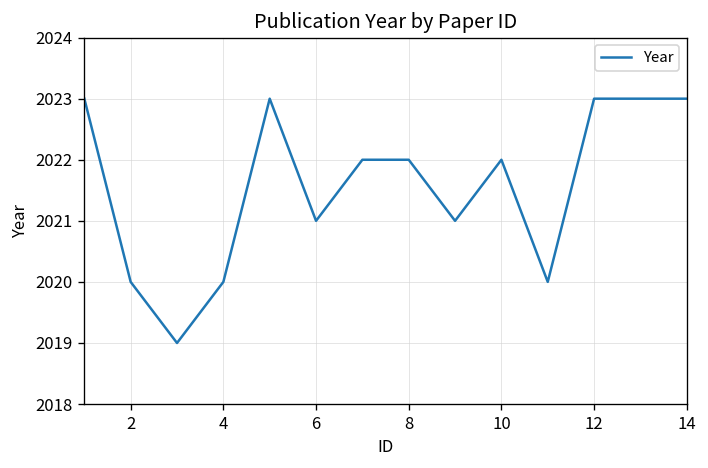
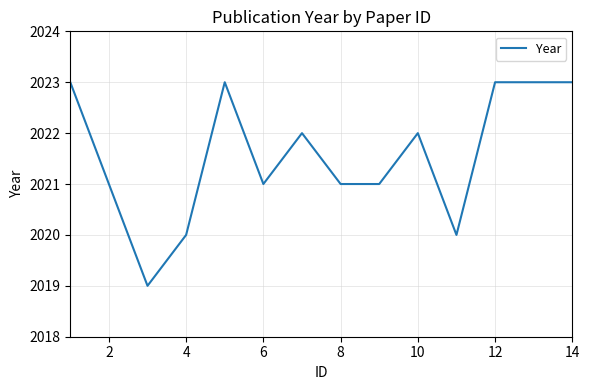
2: 2020 -> 2021
8: 2022 -> 2021
